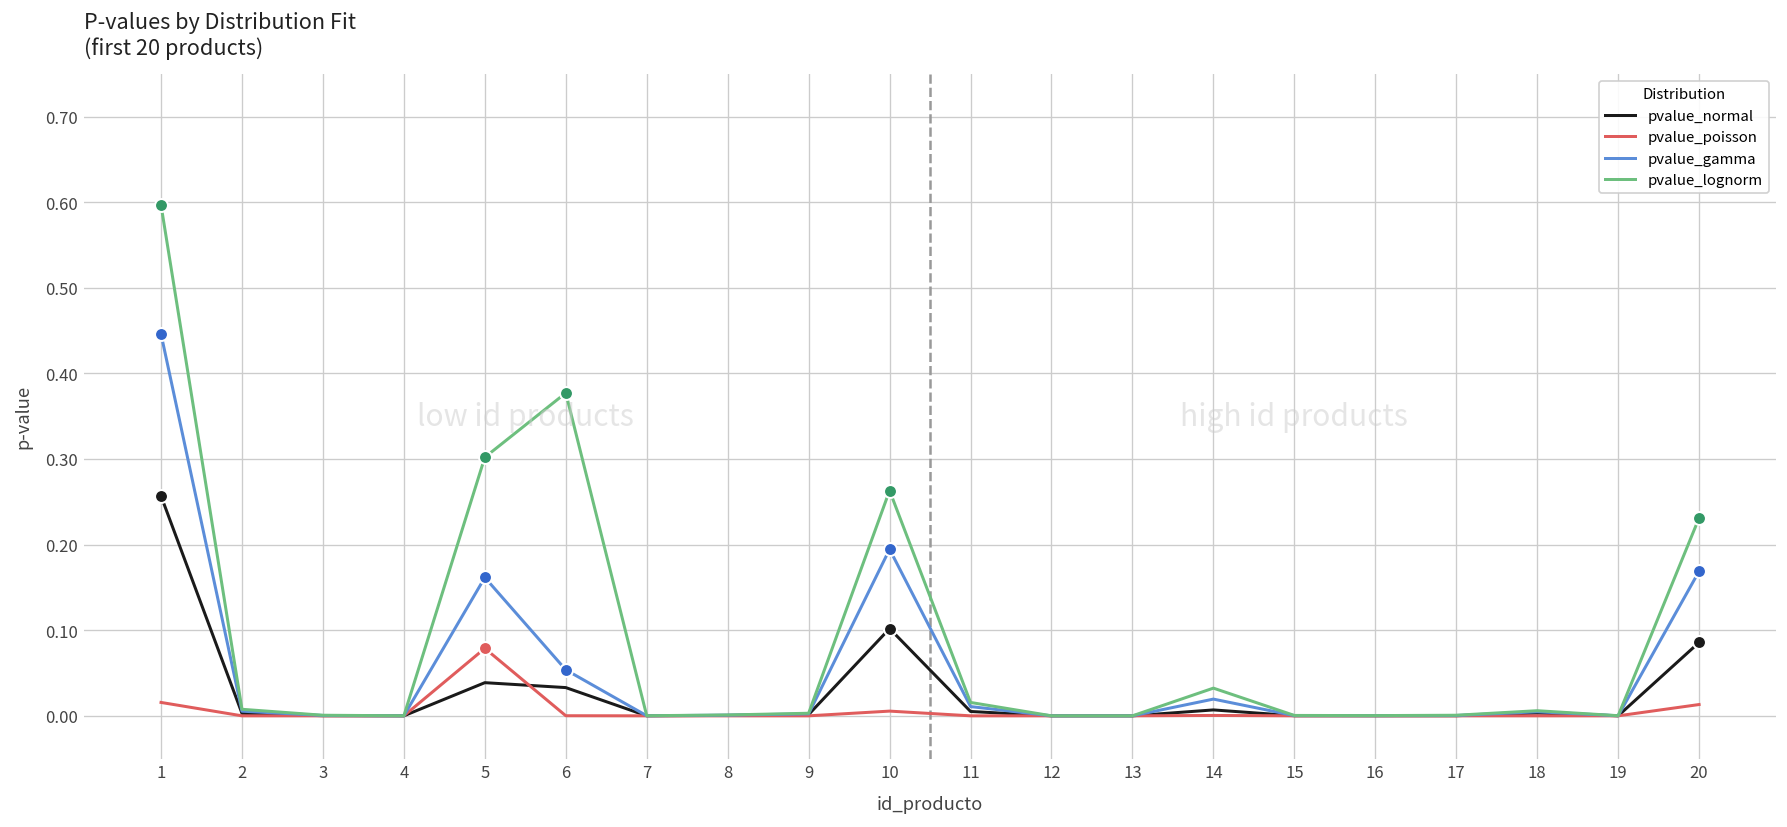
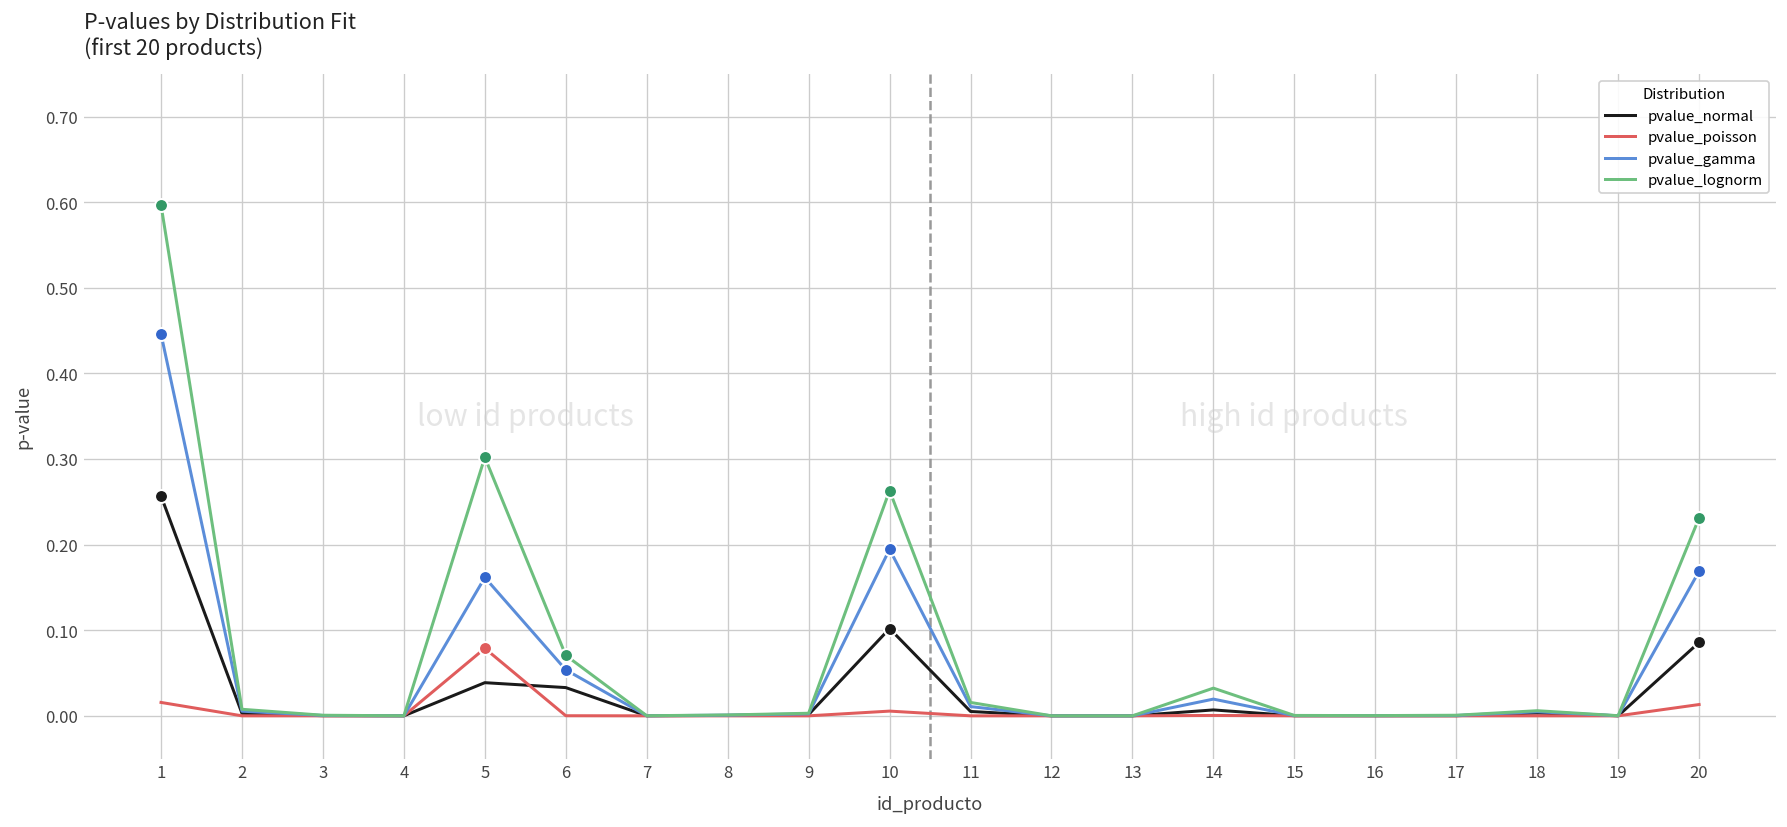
pvalue_lognorm, 6: 0.38 -> 0.07
